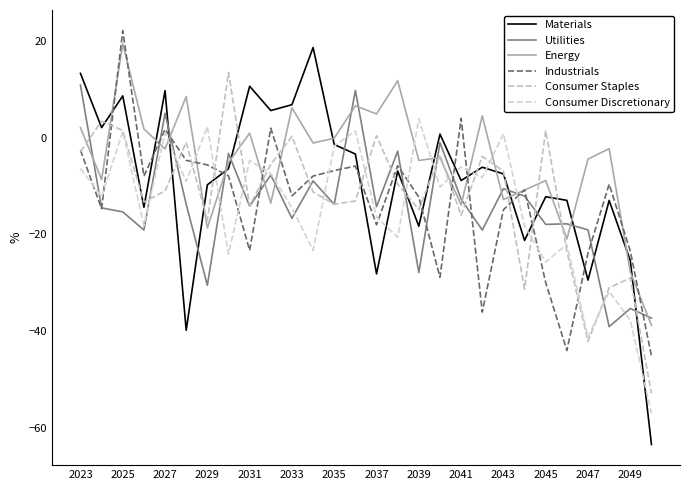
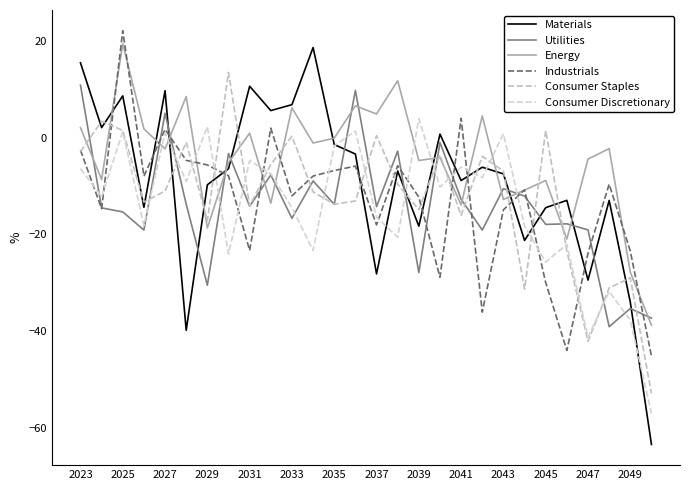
Materials, 2023: 13 -> 15
Materials, 2045: -12 -> -14
Materials, 2049: -25 -> -34
